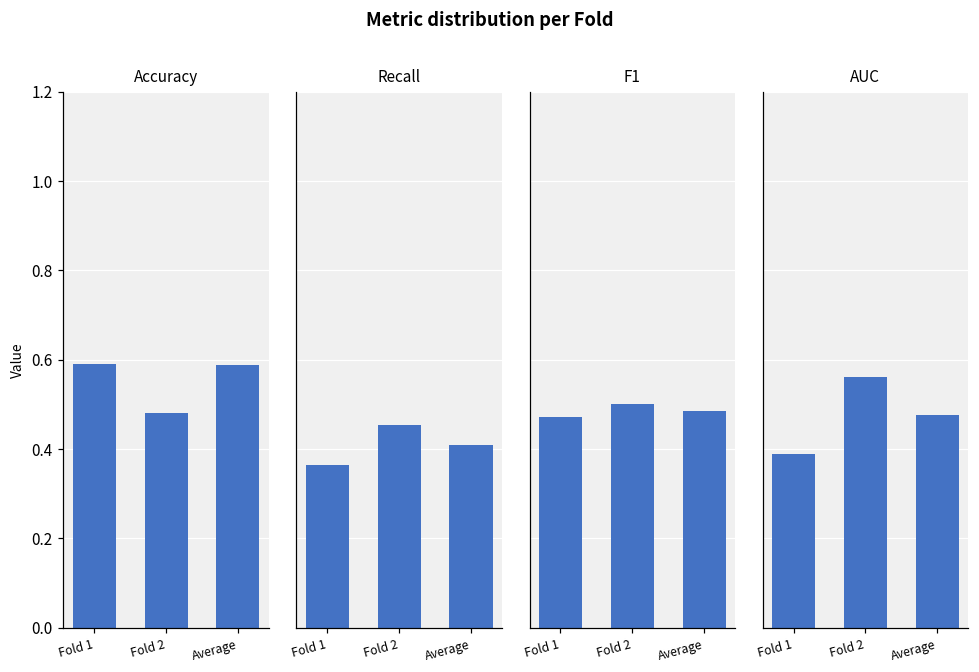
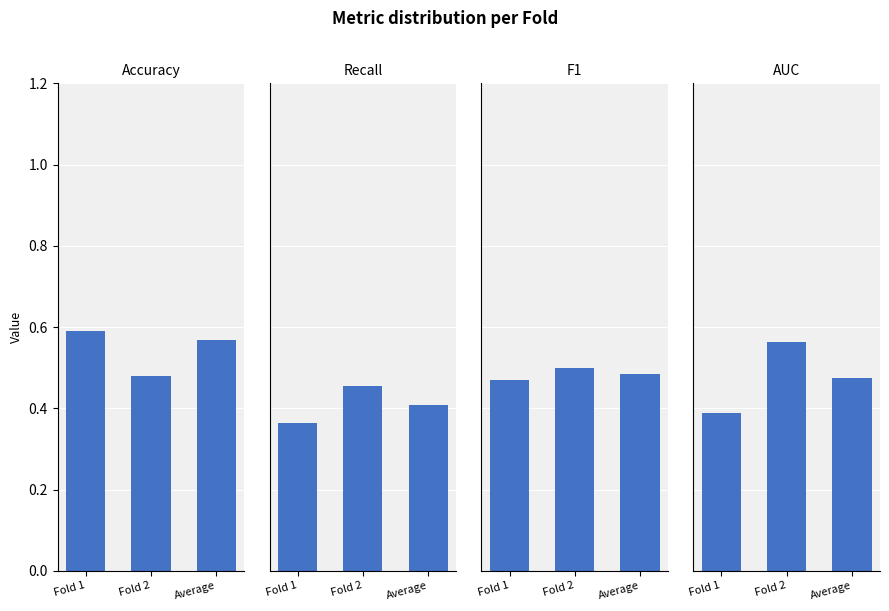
Accuracy, Average: 0.59 -> 0.57
